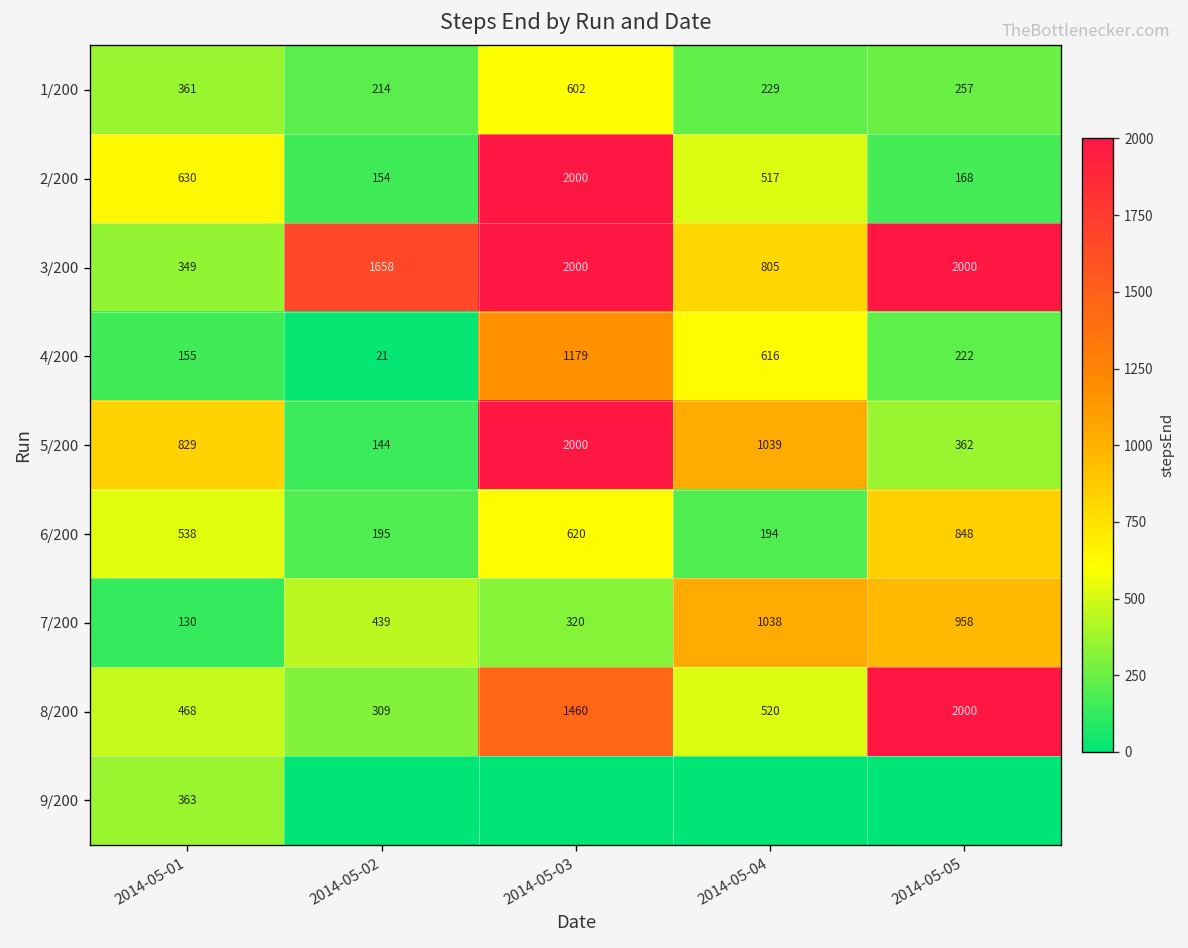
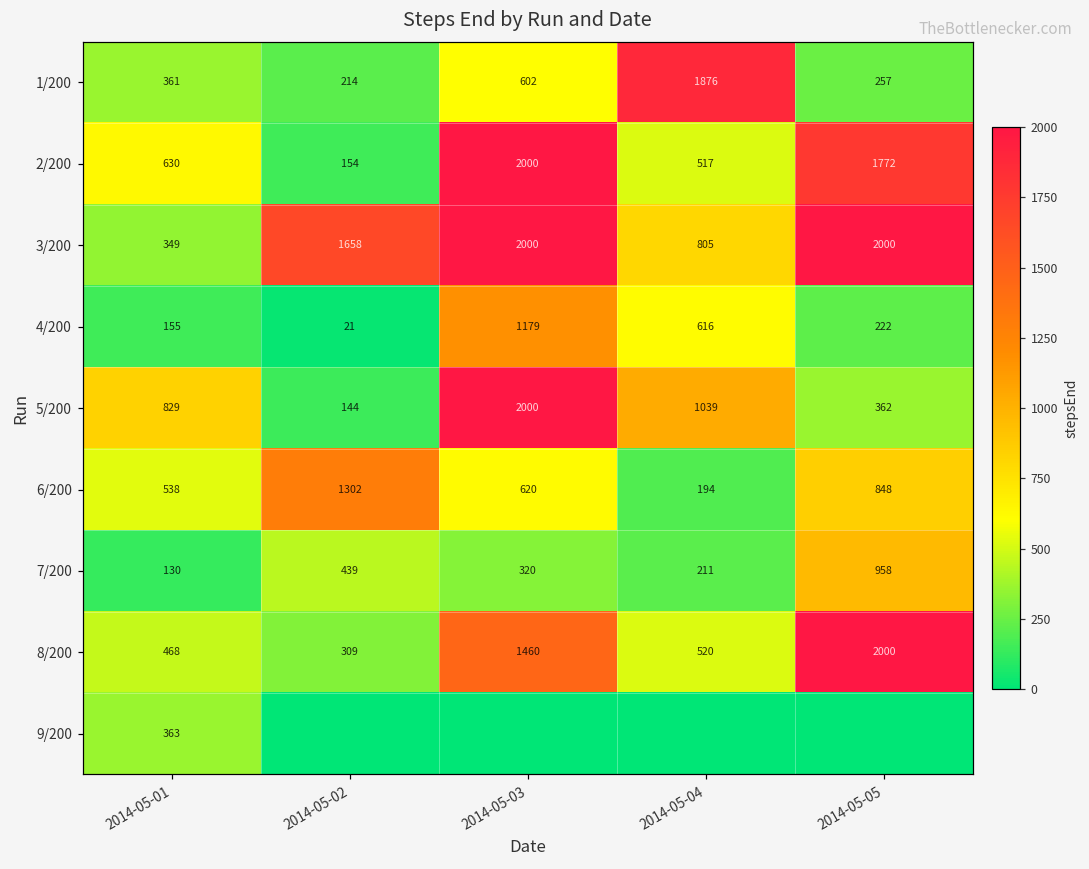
1/200, 2014-05-04: 229 -> 1876
2/200, 2014-05-05: 168 -> 1772
6/200, 2014-05-02: 195 -> 1302
7/200, 2014-05-04: 1038 -> 211
